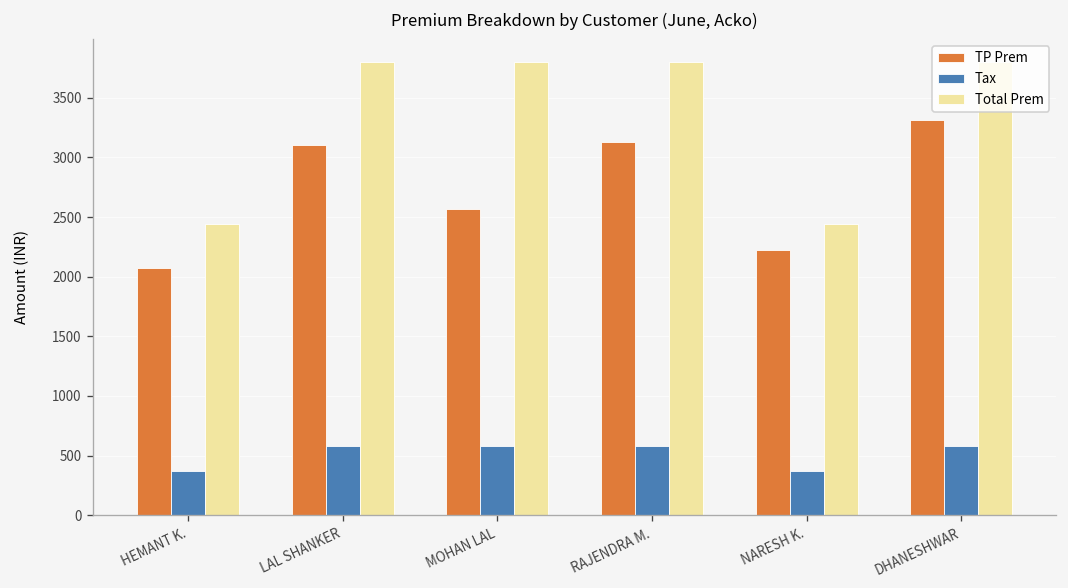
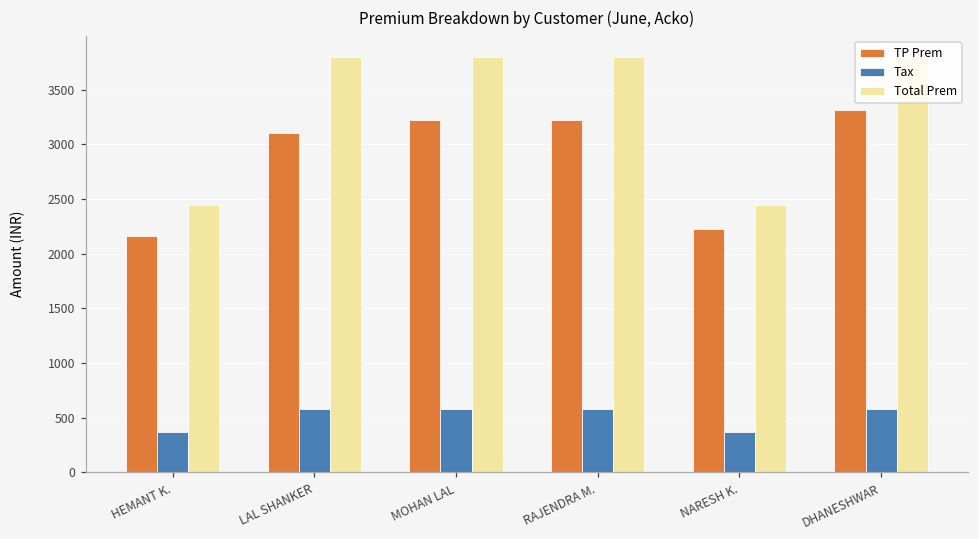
TP Prem, HEMANT K.: 2100 -> 2200
TP Prem, MOHAN LAL: 2600 -> 3200
TP Prem, RAJENDRA M.: 3100 -> 3200
